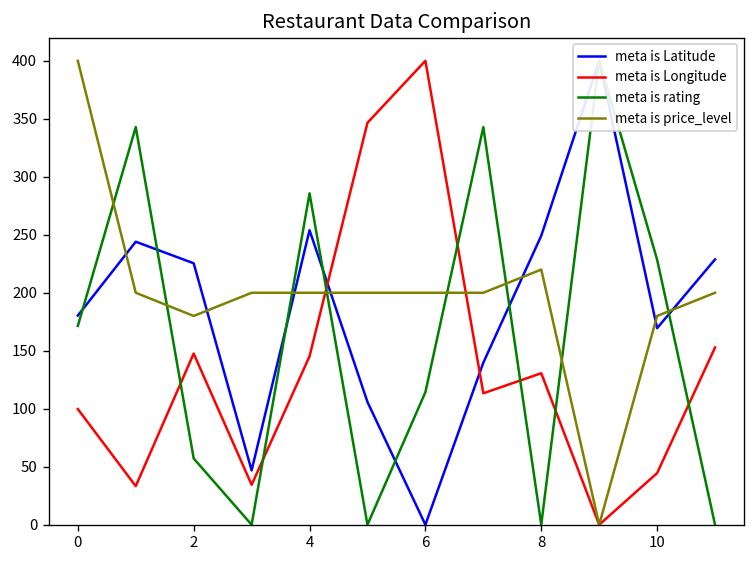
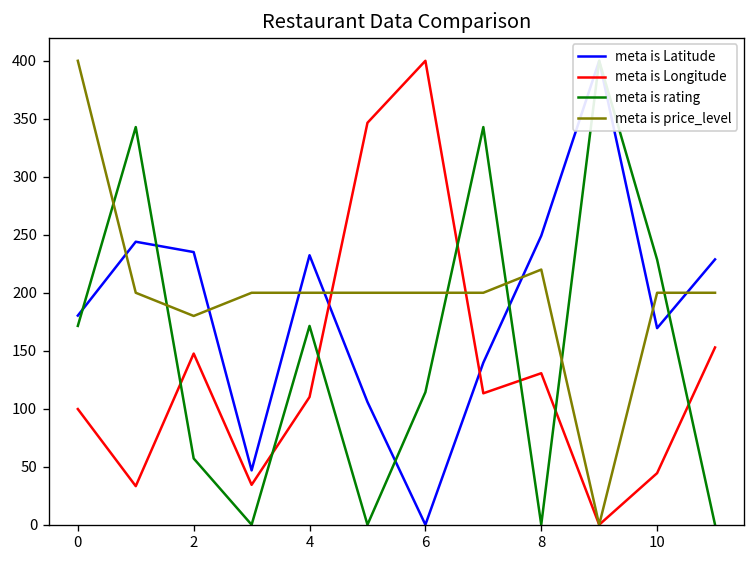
meta is Latitude, 2: 230 -> 240
meta is Latitude, 4: 250 -> 230
meta is Longitude, 4: 150 -> 110
meta is rating, 4: 290 -> 170
meta is price_level, 10: 180 -> 200
